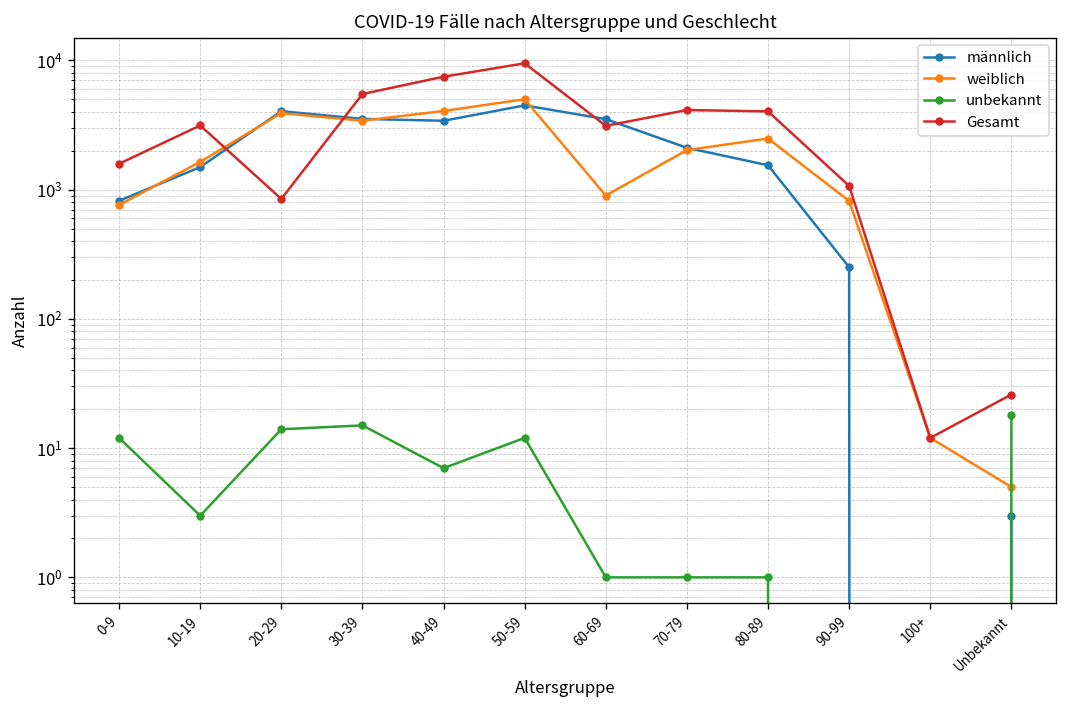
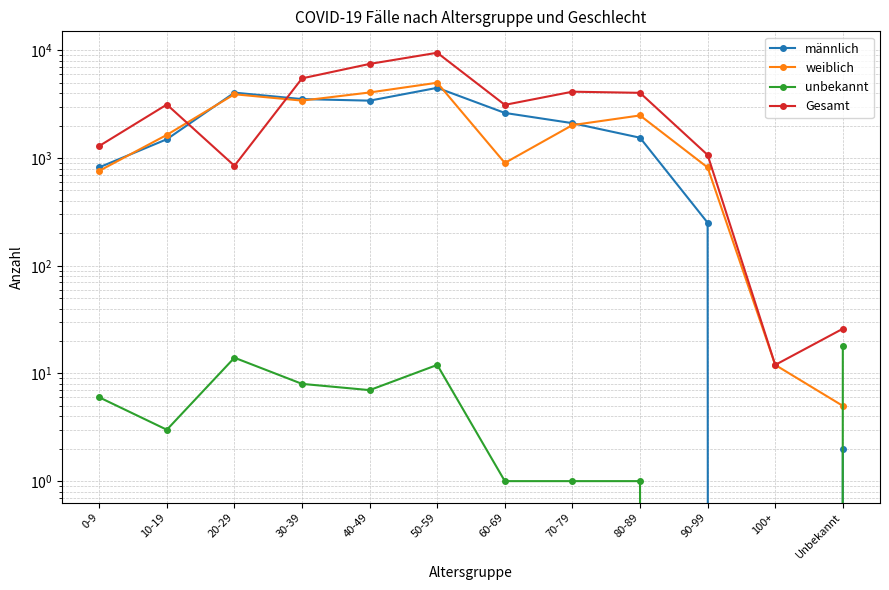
unbekannt, 0-9: 12 -> 6
Gesamt, 0-9: 1600 -> 1300
unbekannt, 30-39: 15 -> 8
männlich, 60-69: 3500 -> 2600
männlich, Unbekannt: 3 -> 2
